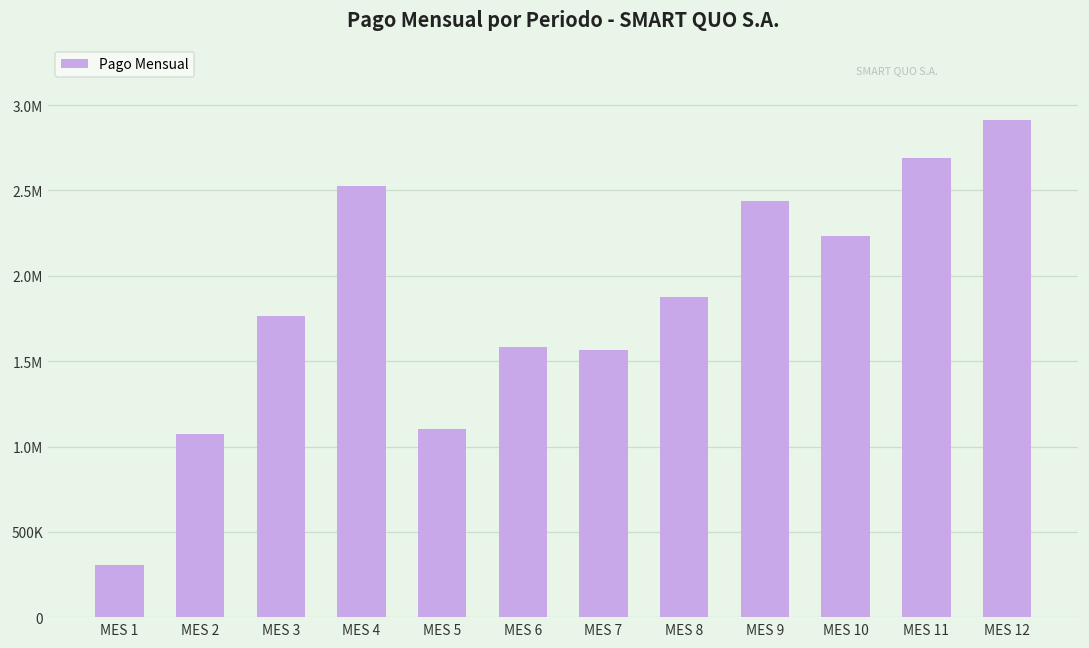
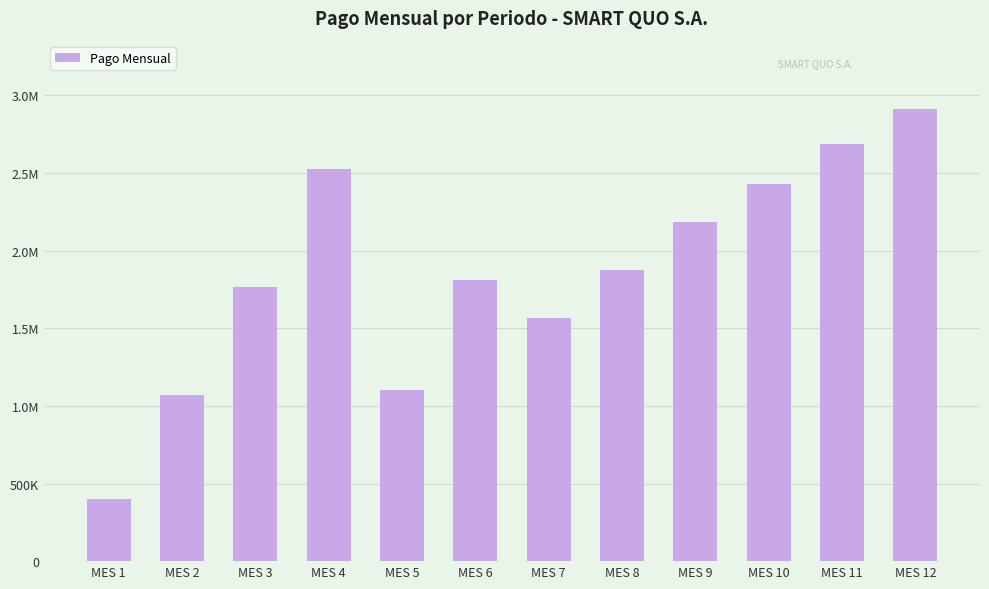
MES 1: 300000 -> 400000
MES 6: 1590000 -> 1810000
MES 9: 2440000 -> 2180000
MES 10: 2230000 -> 2430000
